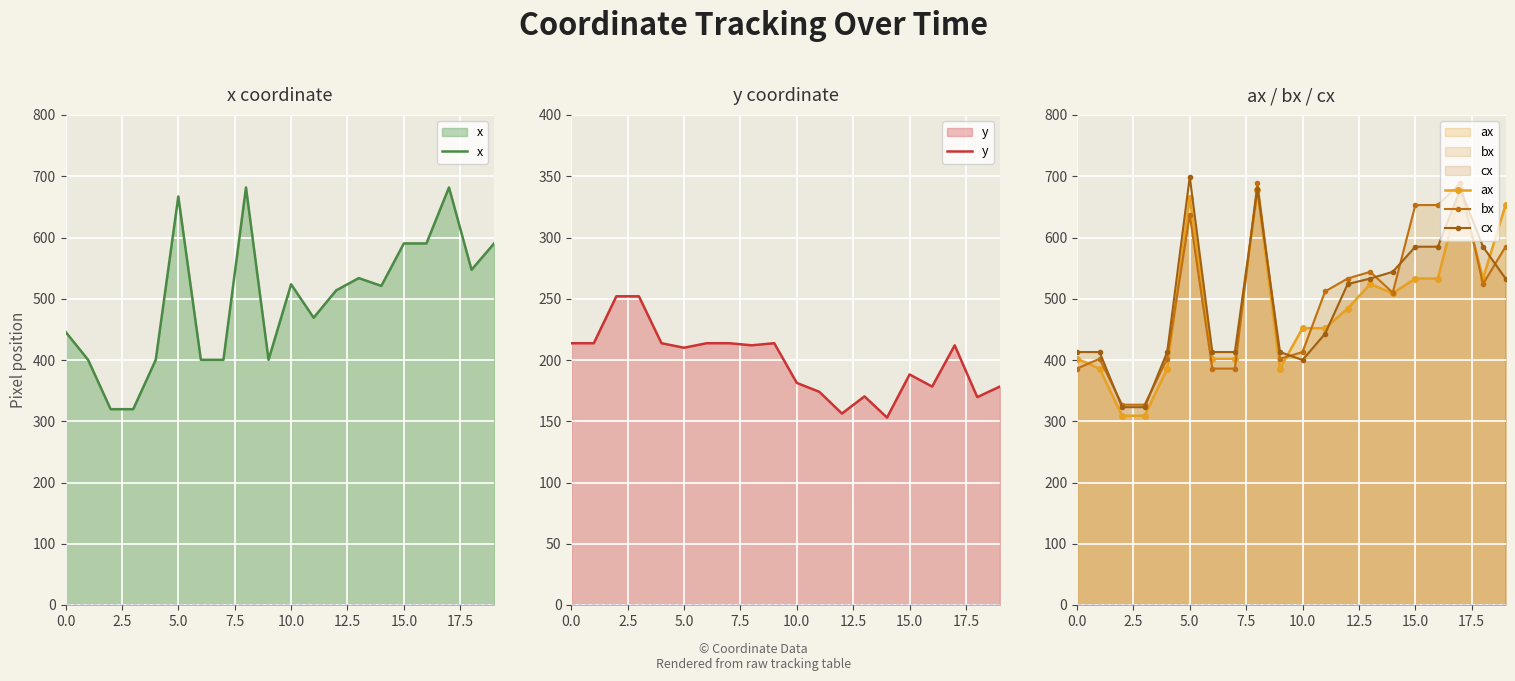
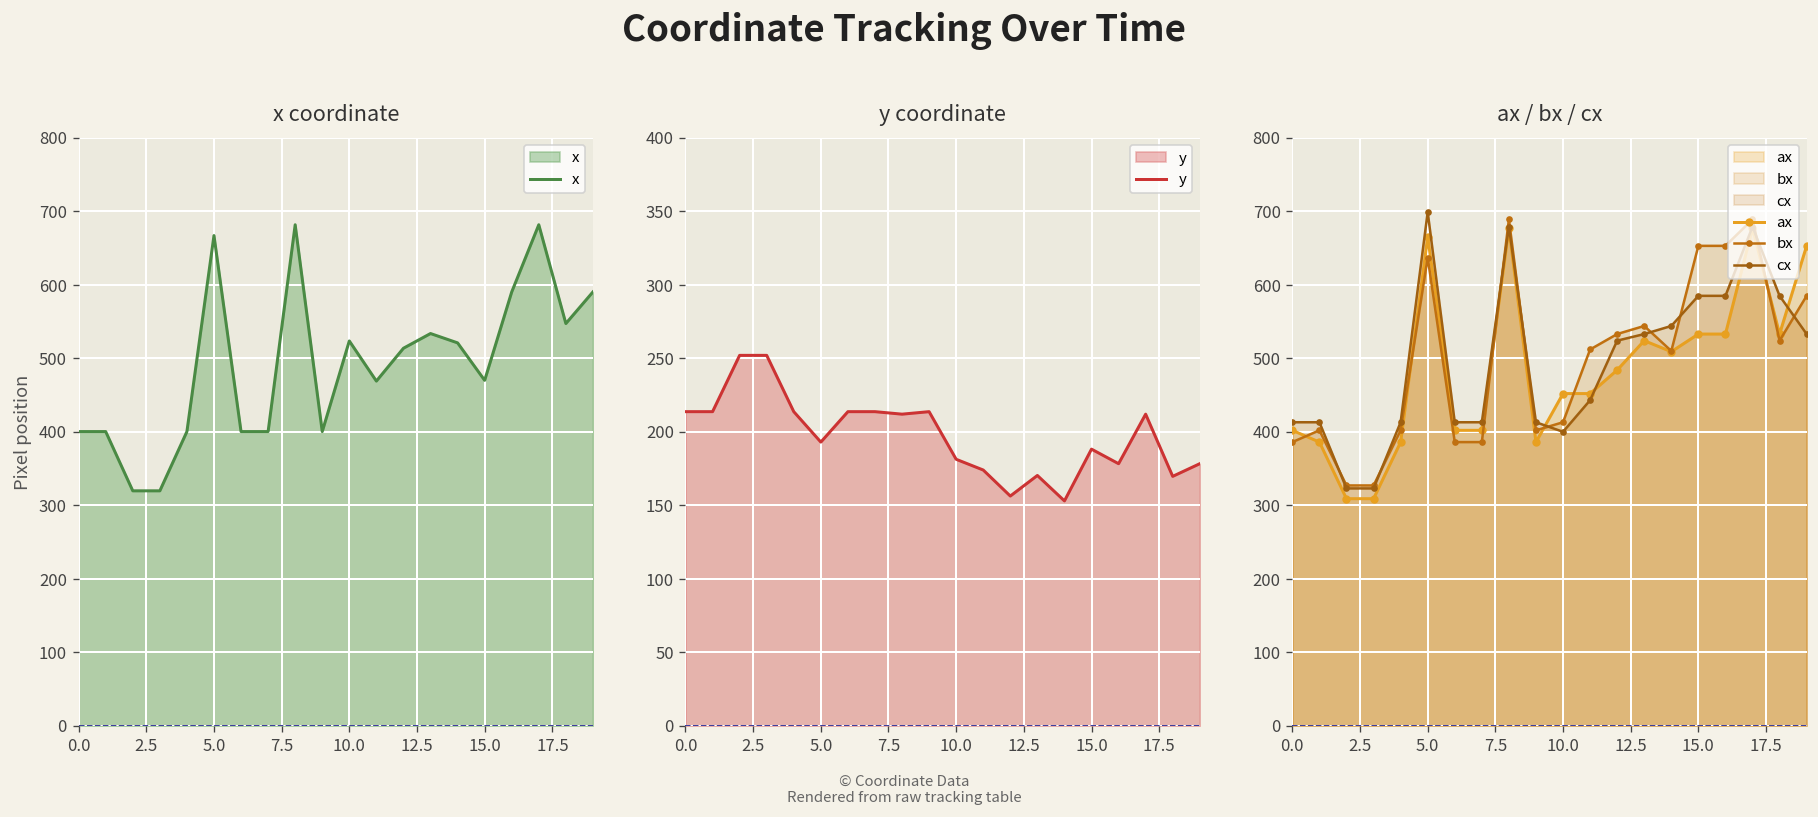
x coordinate, 0.0: 450 -> 400
x coordinate, 15.0: 590 -> 470
y coordinate, 5.0: 210 -> 193
